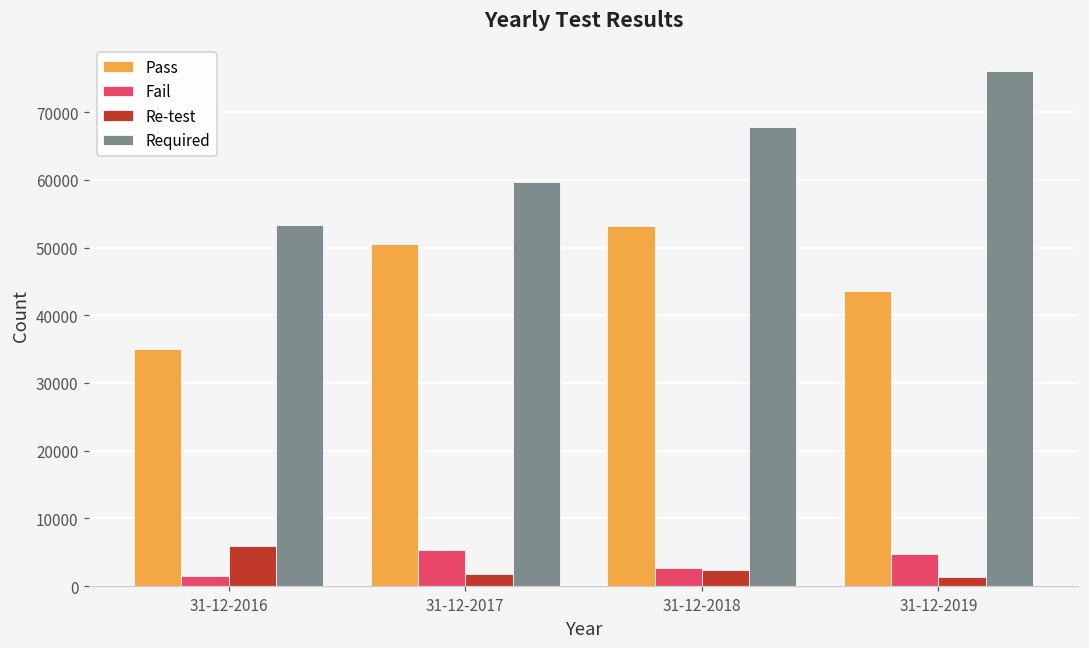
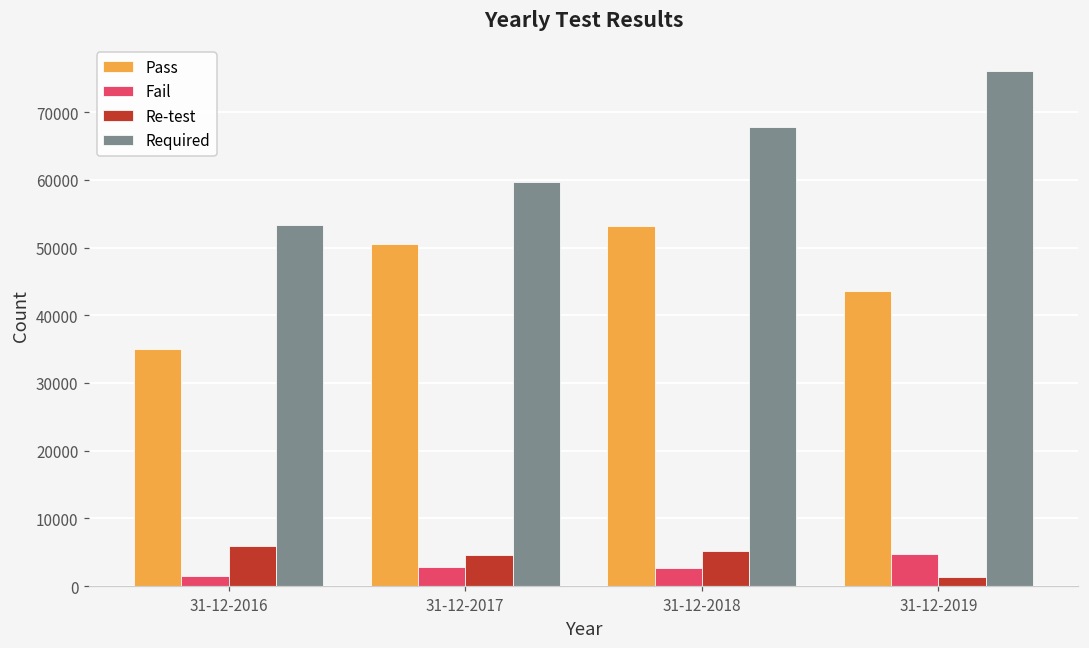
Fail, 31-12-2017: 5000 -> 3000
Re-test, 31-12-2017: 2000 -> 5000
Re-test, 31-12-2018: 2000 -> 5000
